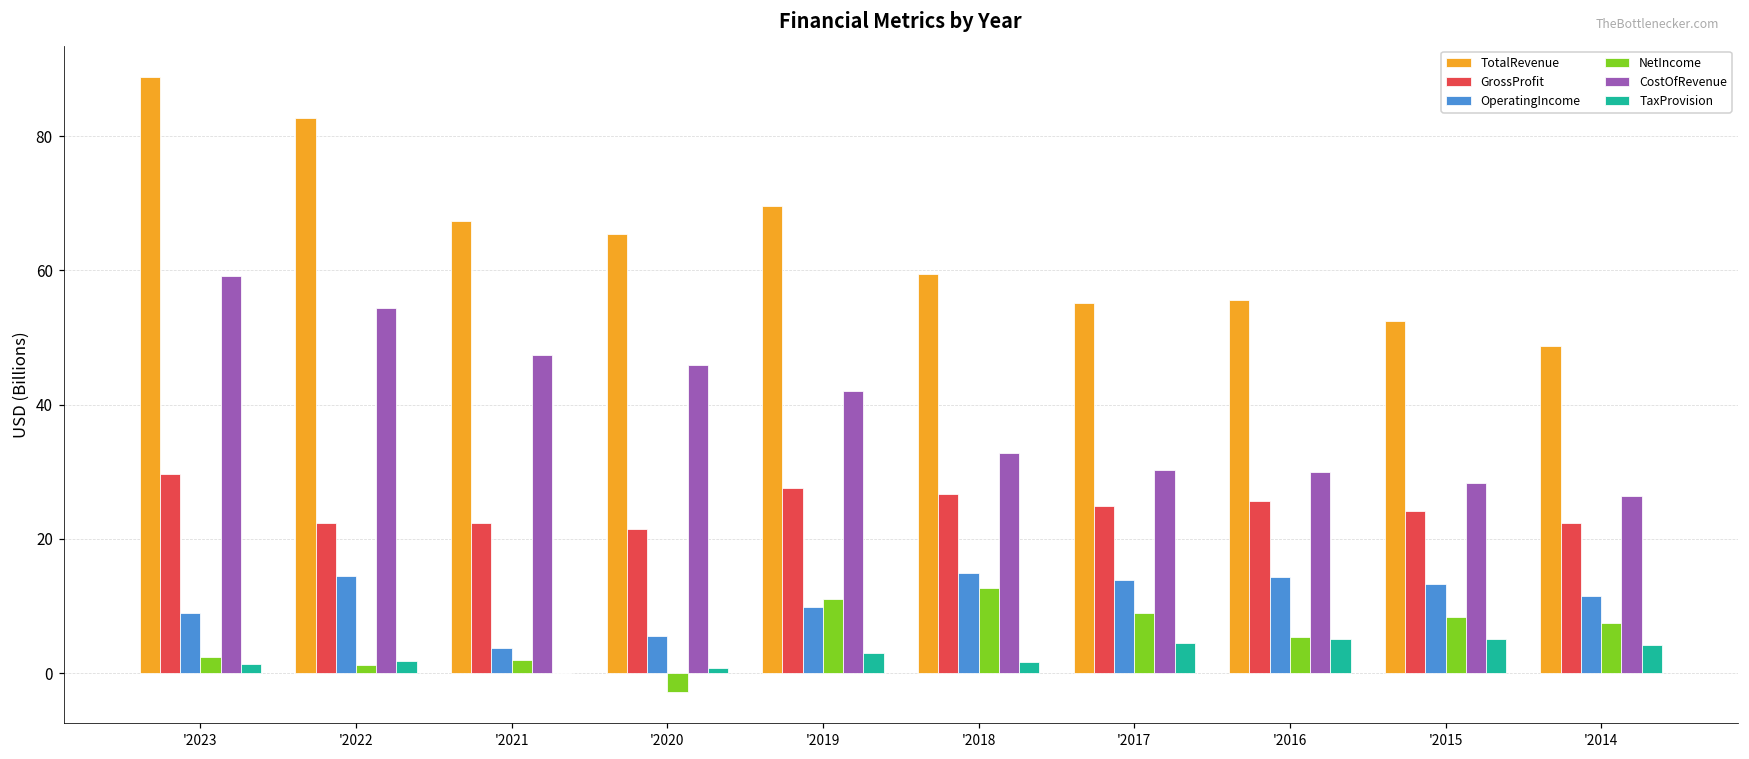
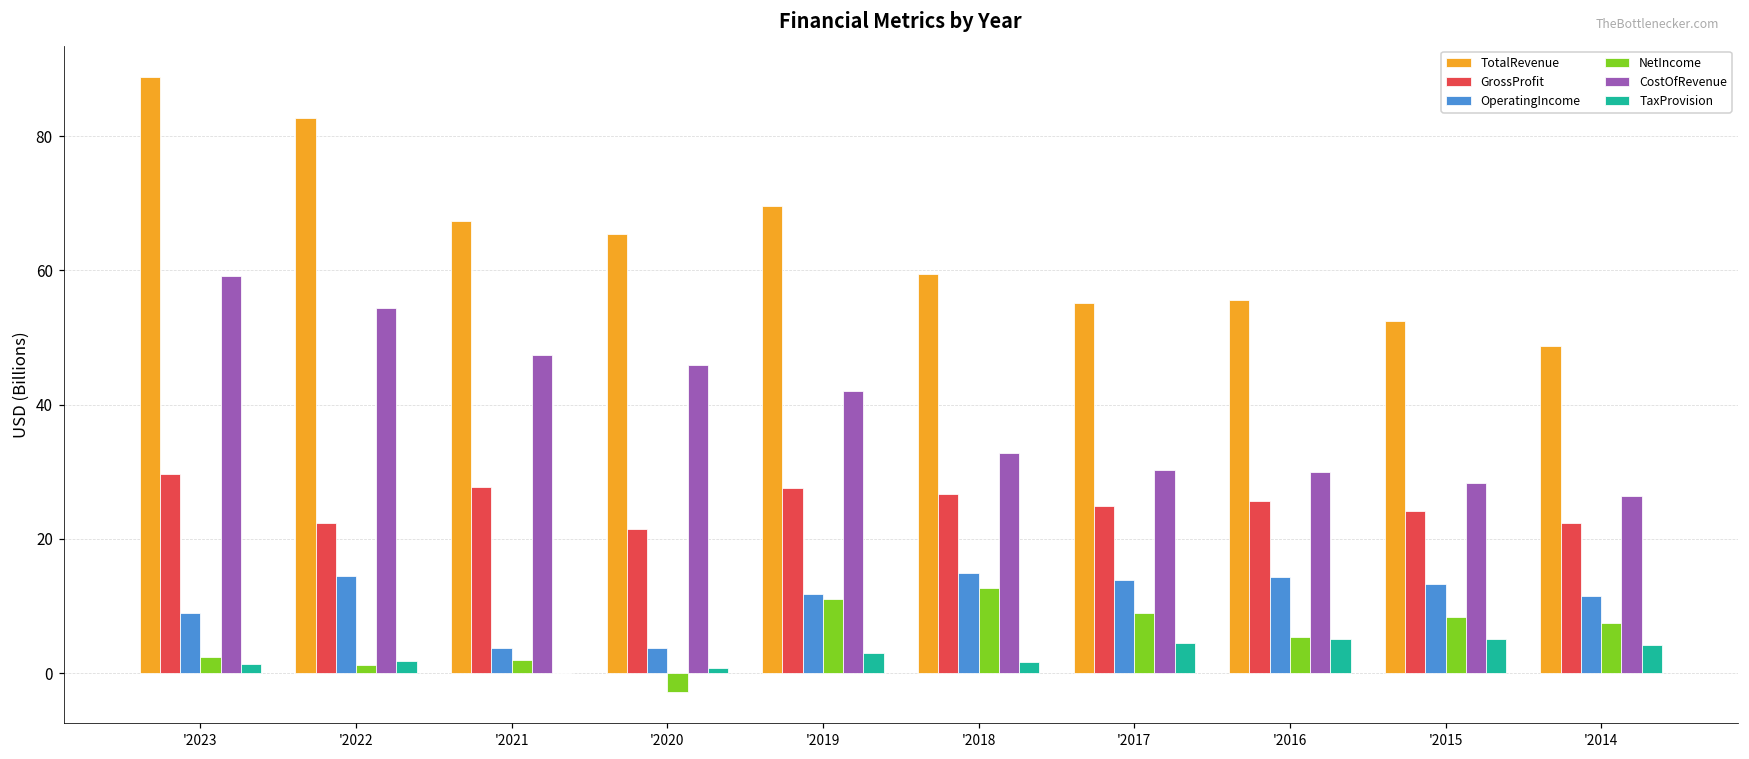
GrossProfit, '2021: 22 -> 28
OperatingIncome, '2020: 5 -> 4
OperatingIncome, '2019: 10 -> 12
